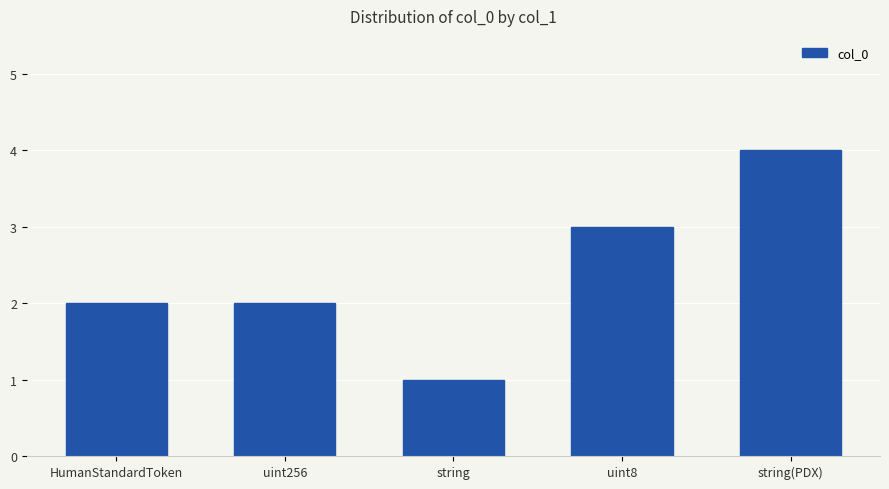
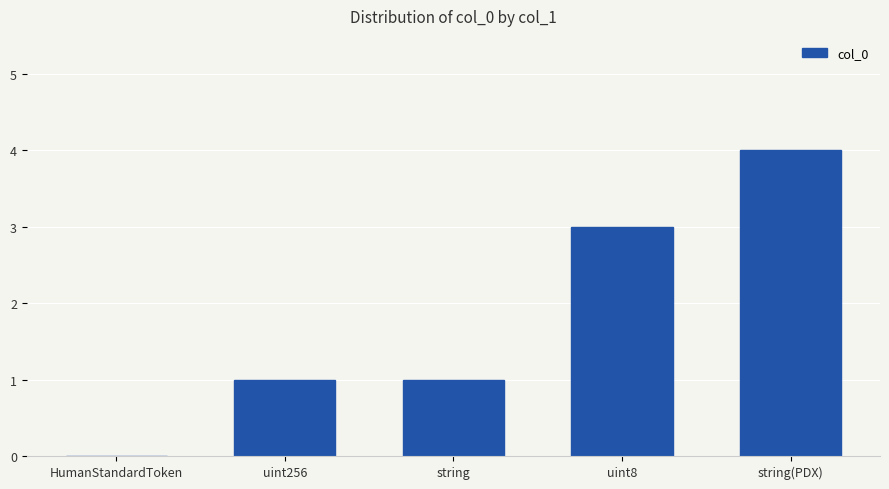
HumanStandardToken: 2 -> 0
uint256: 2 -> 1
